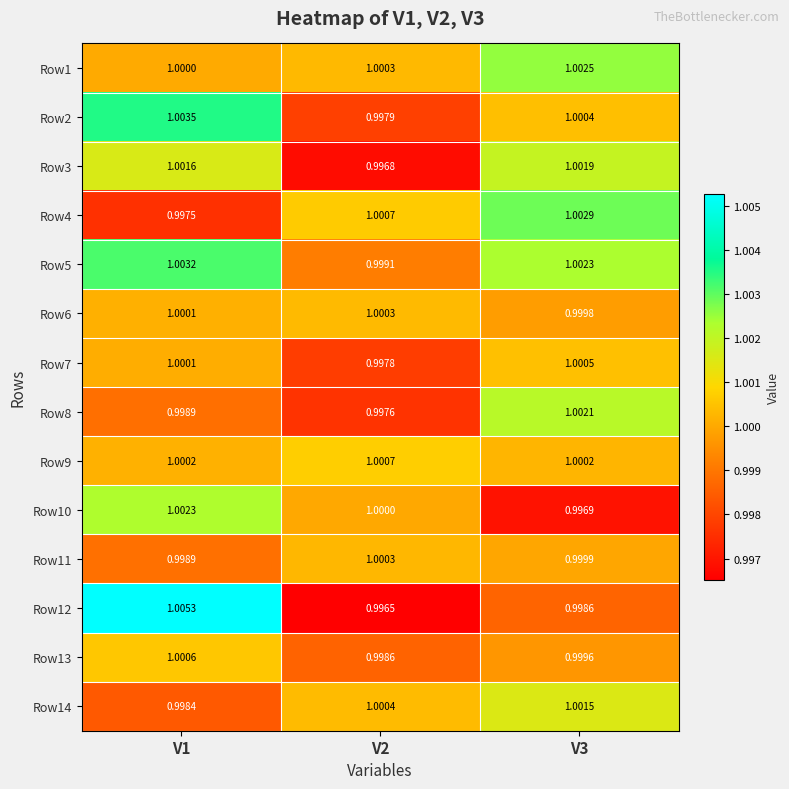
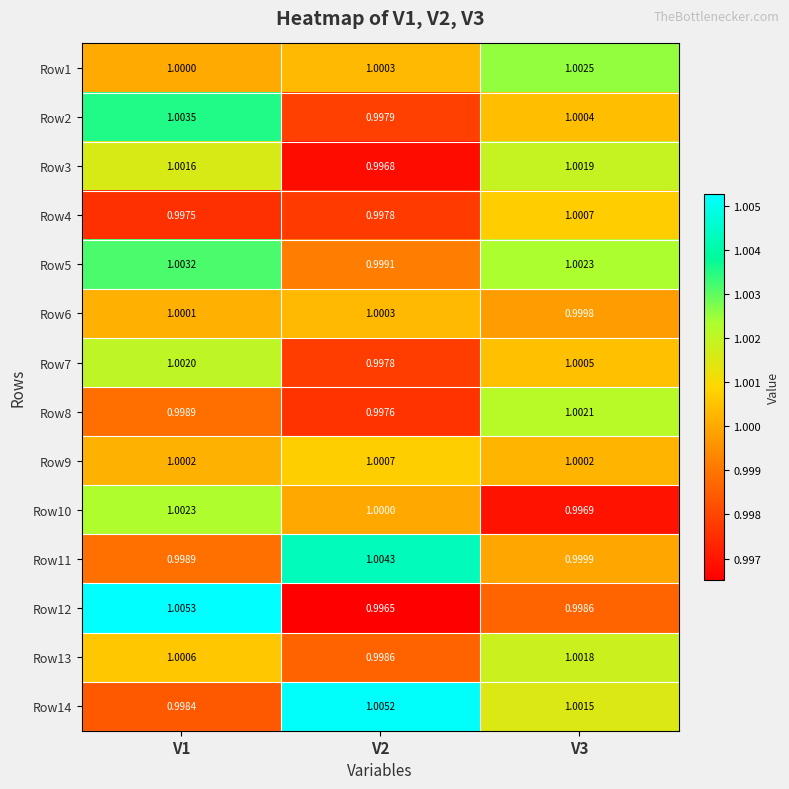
Row4, V2: 1.0007 -> 0.9978
Row4, V3: 1.0029 -> 1.0007
Row7, V1: 1.0001 -> 1.0020
Row11, V2: 1.0003 -> 1.0043
Row13, V3: 0.9996 -> 1.0018
Row14, V2: 1.0004 -> 1.0052
